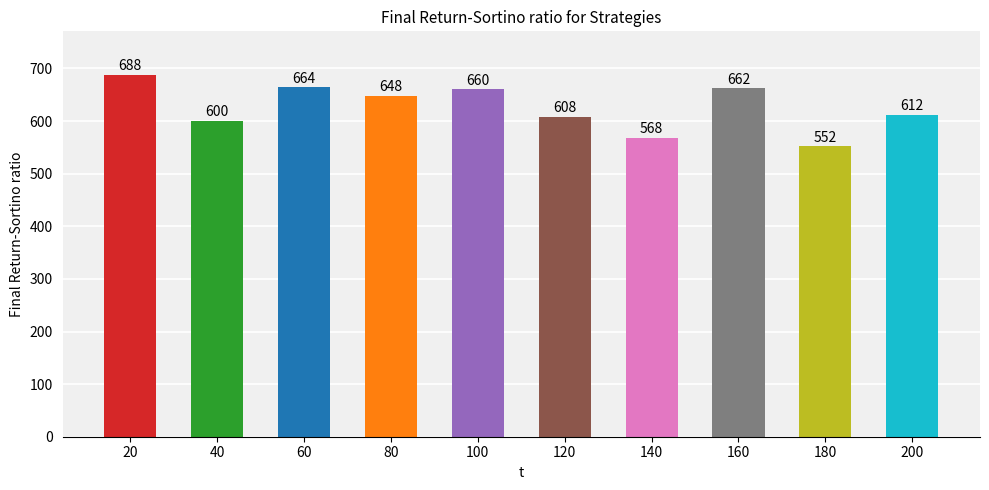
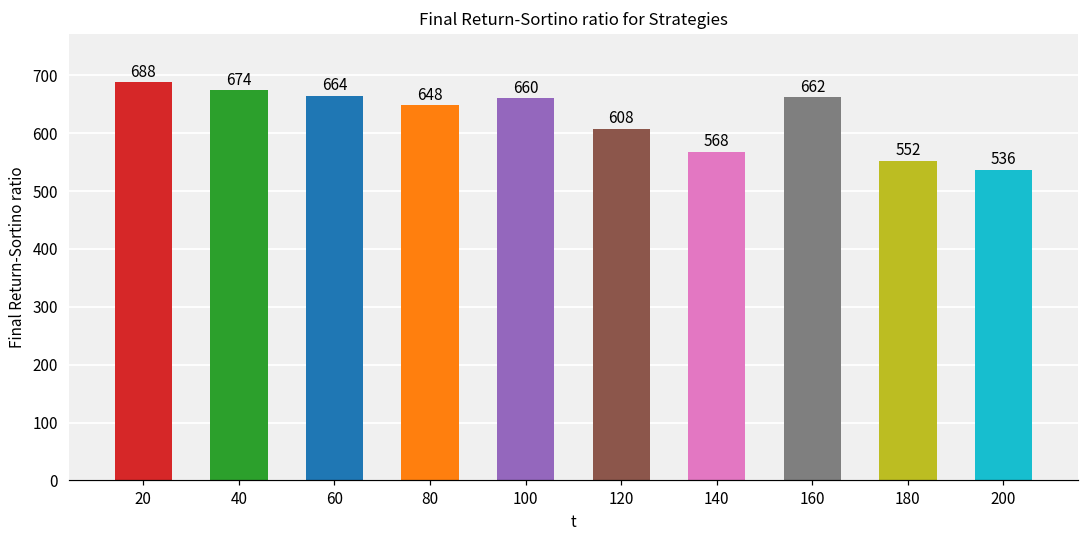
40: 600 -> 674
200: 612 -> 536
